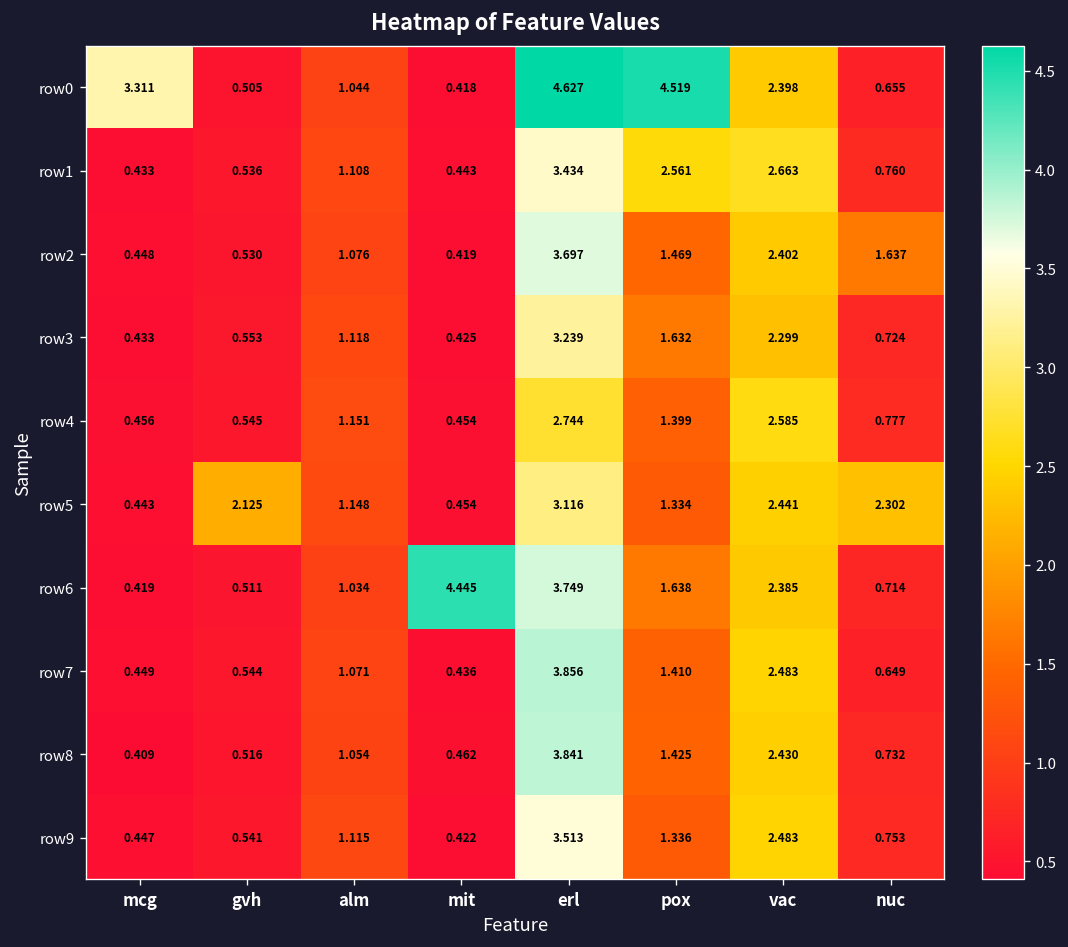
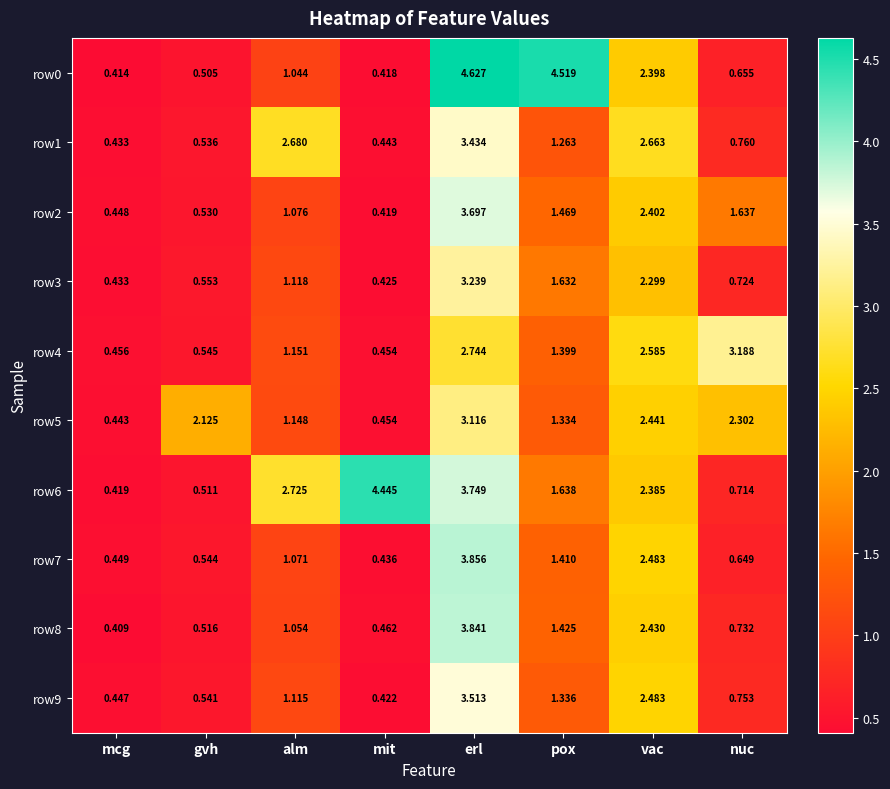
row0, mcg: 3.311 -> 0.414
row1, alm: 1.108 -> 2.680
row1, pox: 2.561 -> 1.263
row4, nuc: 0.777 -> 3.188
row6, alm: 1.034 -> 2.725
